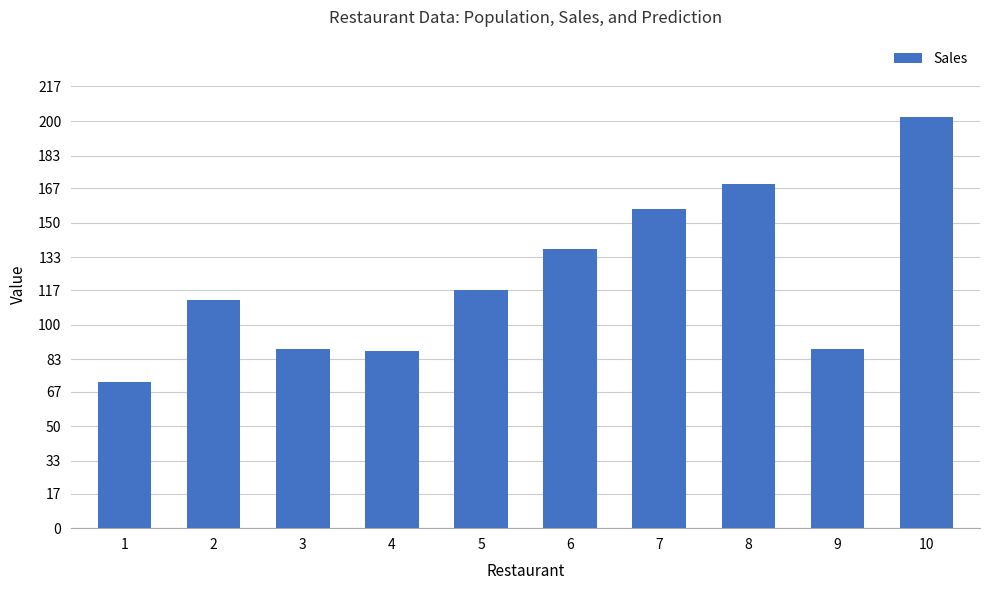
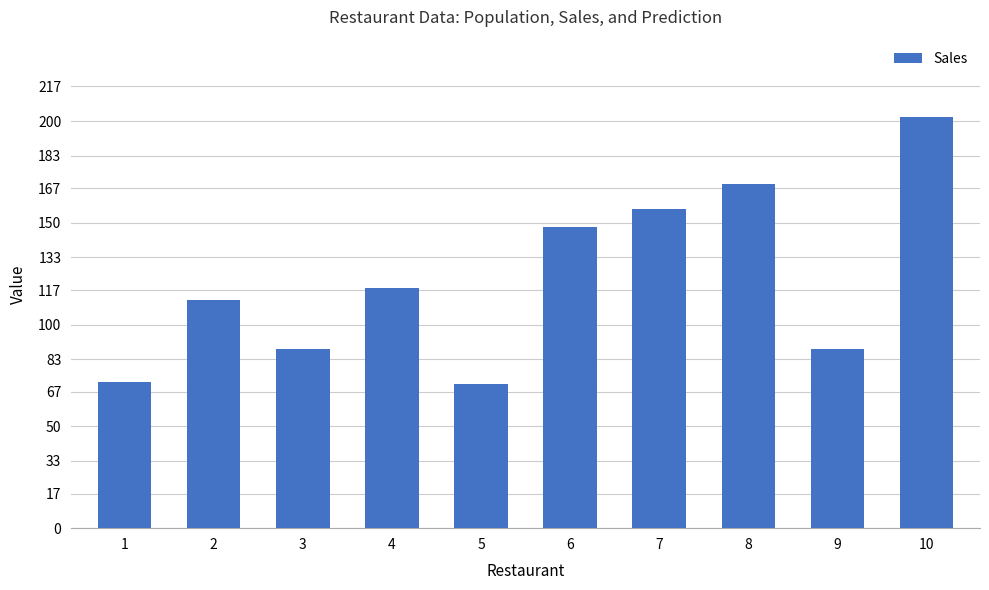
4: 87 -> 118
5: 117 -> 71
6: 137 -> 148
